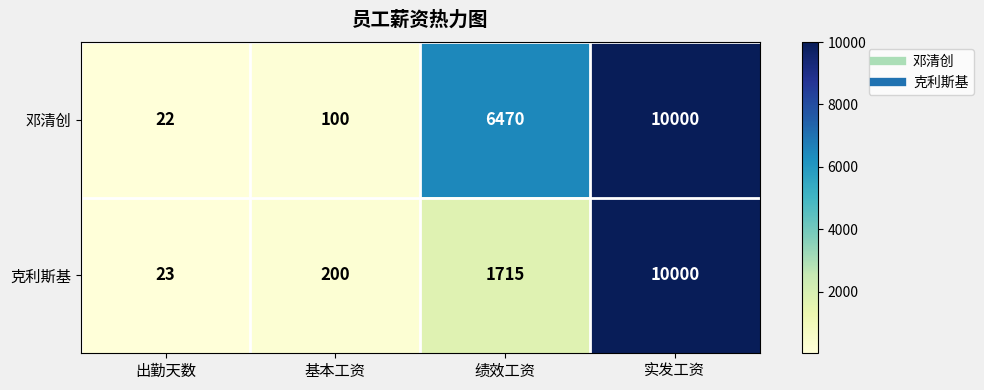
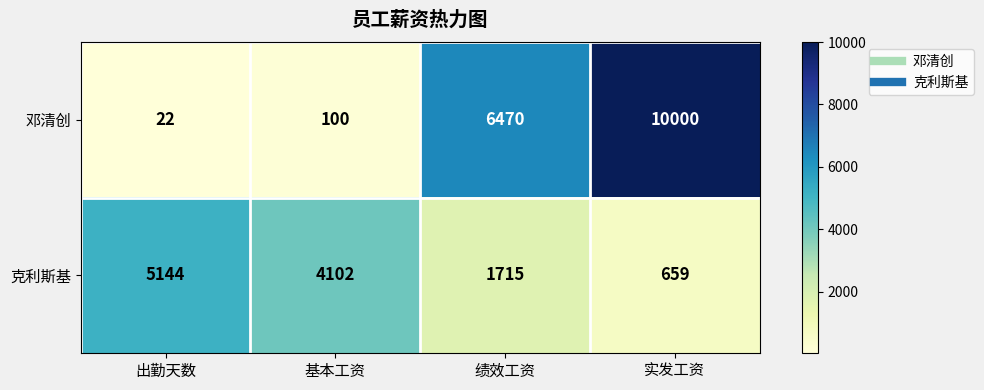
克利斯基, 出勤天数: 23 -> 5144
克利斯基, 基本工资: 200 -> 4102
克利斯基, 实发工资: 10000 -> 659
